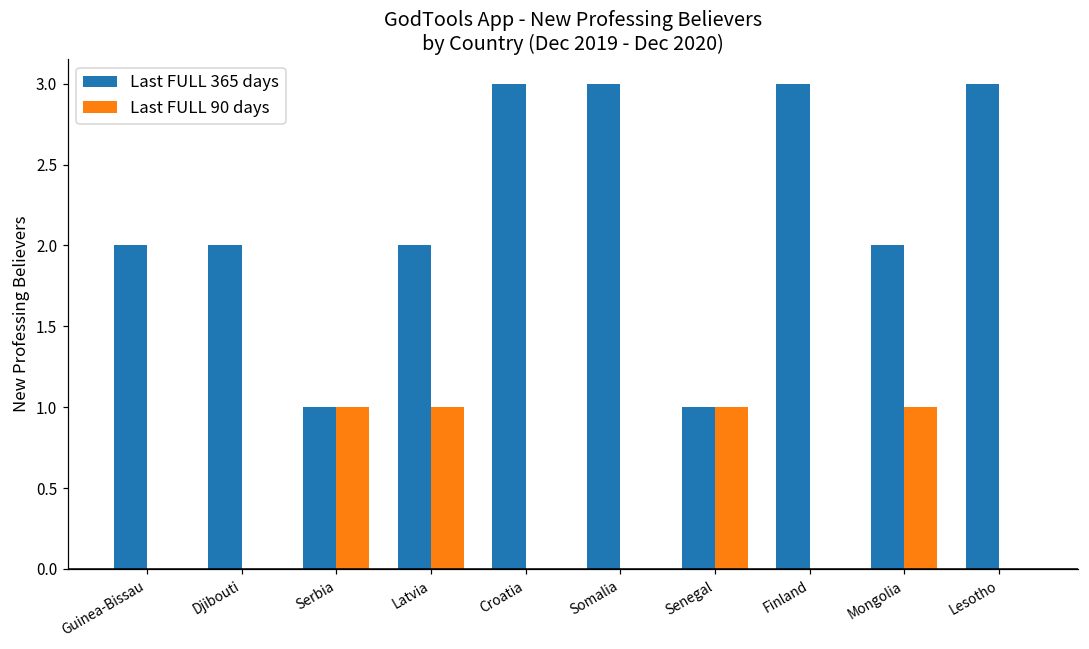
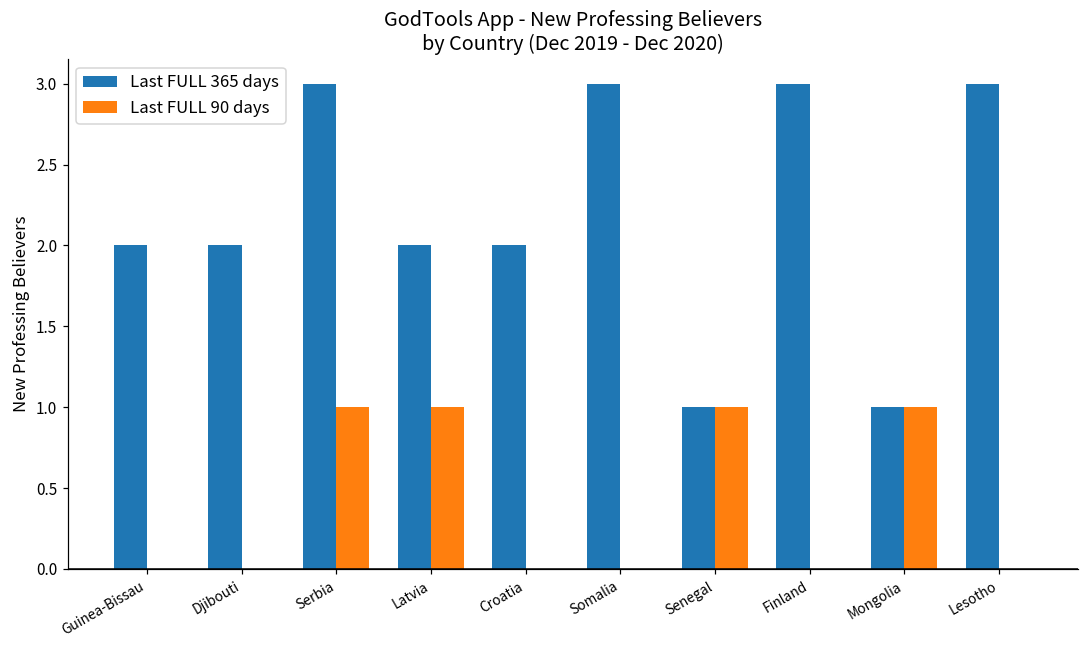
Last FULL 365 days, Serbia: 1 -> 3
Last FULL 365 days, Croatia: 3 -> 2
Last FULL 365 days, Mongolia: 2 -> 1
